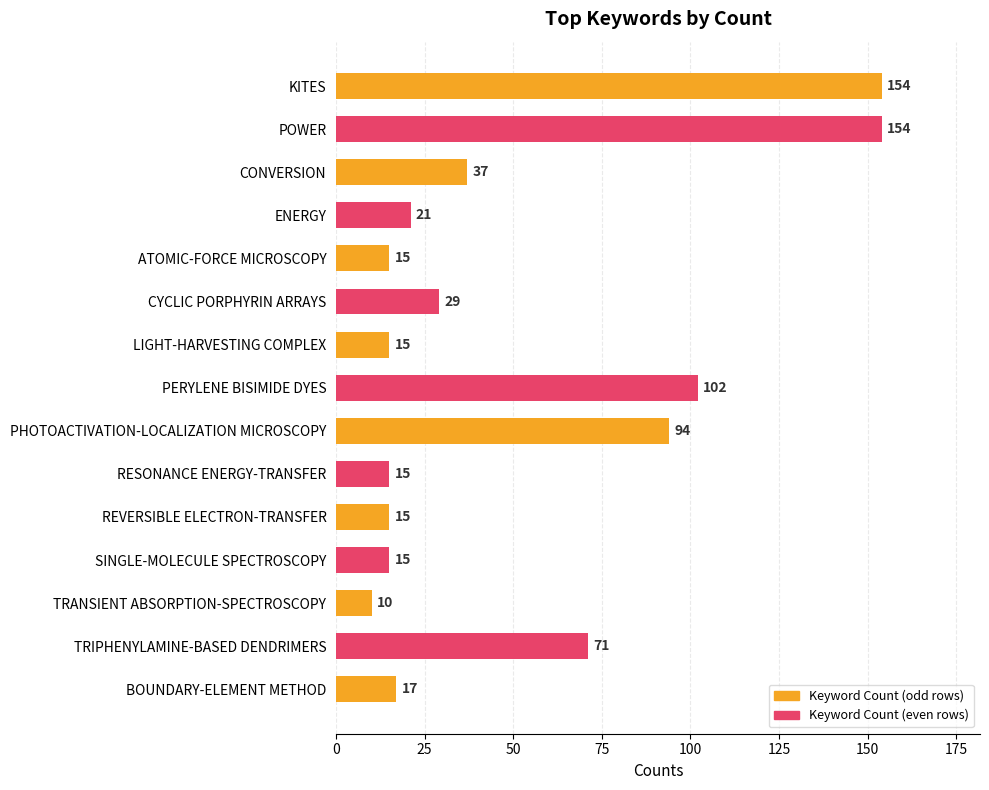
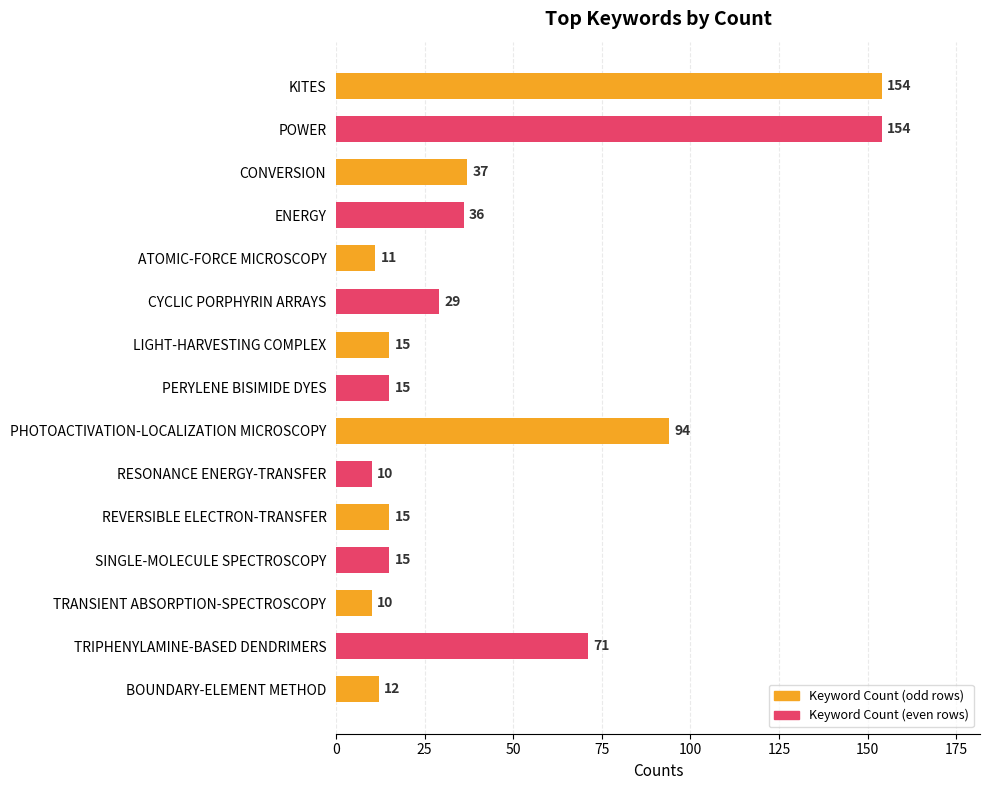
ENERGY: 21 -> 36
ATOMIC-FORCE MICROSCOPY: 15 -> 11
PERYLENE BISIMIDE DYES: 102 -> 15
RESONANCE ENERGY-TRANSFER: 15 -> 10
BOUNDARY-ELEMENT METHOD: 17 -> 12
